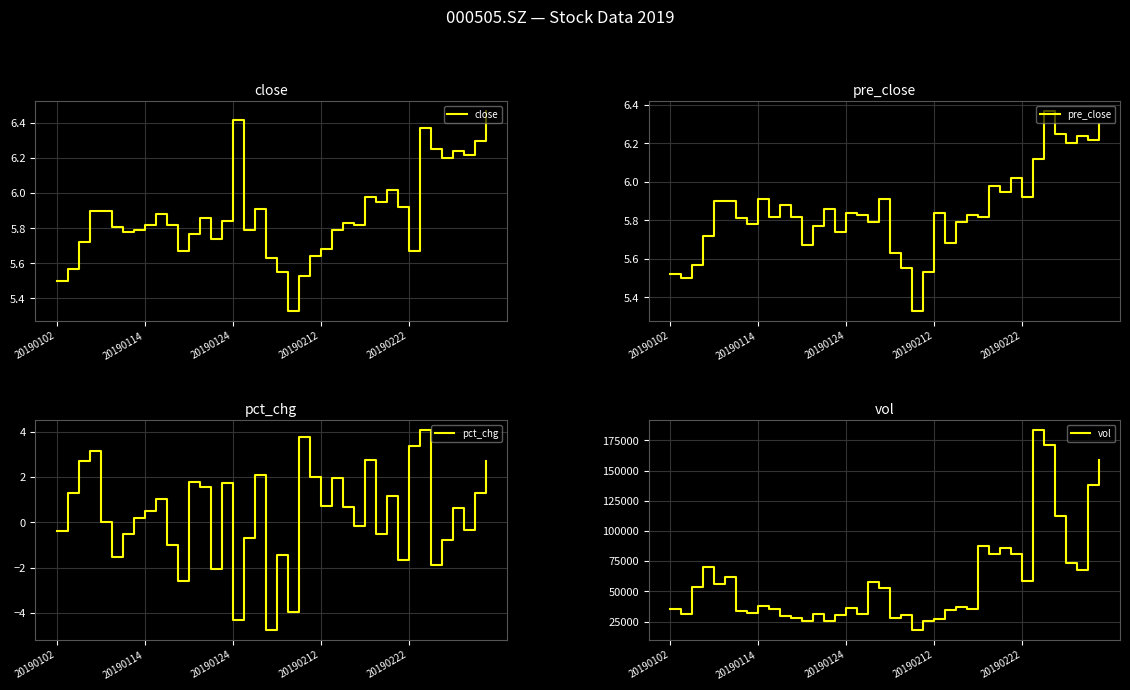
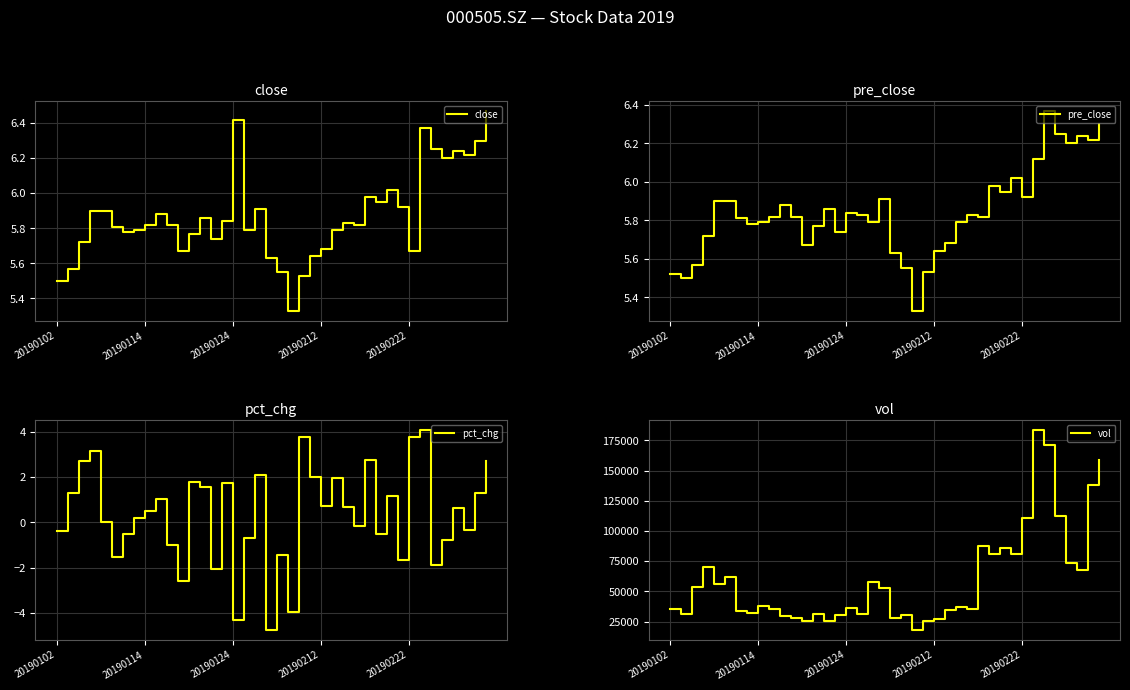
pre_close, 20190114: 5.91 -> 5.79
pre_close, 20190212: 5.84 -> 5.64
pct_chg, 20190222: 3.4 -> 3.8
vol, 20190222: 59000 -> 111000
